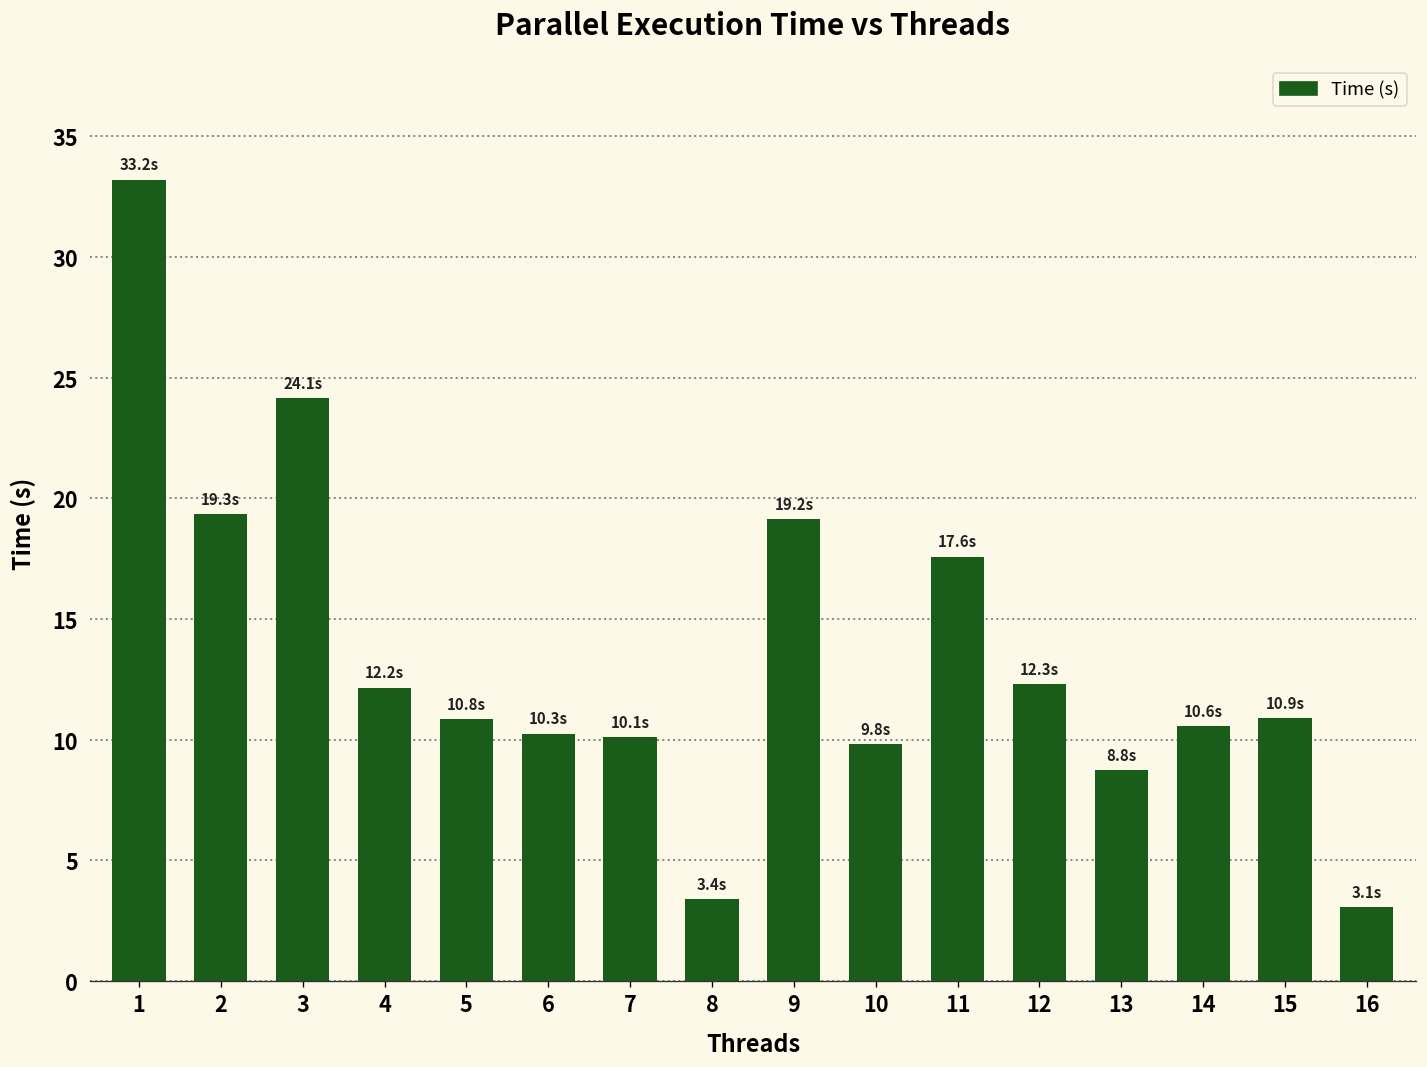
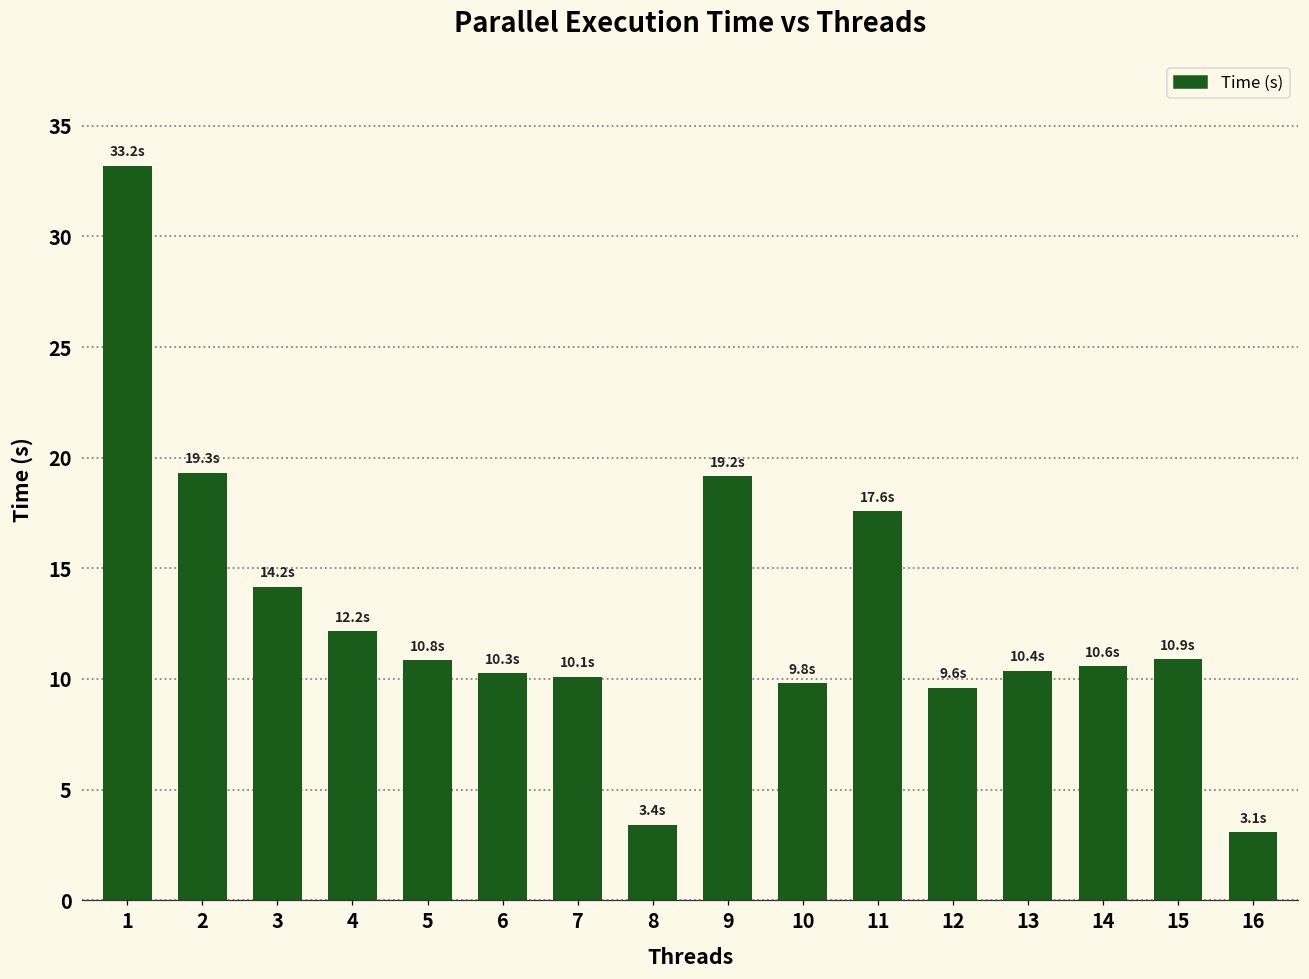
3: 24.1s -> 14.2s
12: 12.3s -> 9.6s
13: 8.8s -> 10.4s
